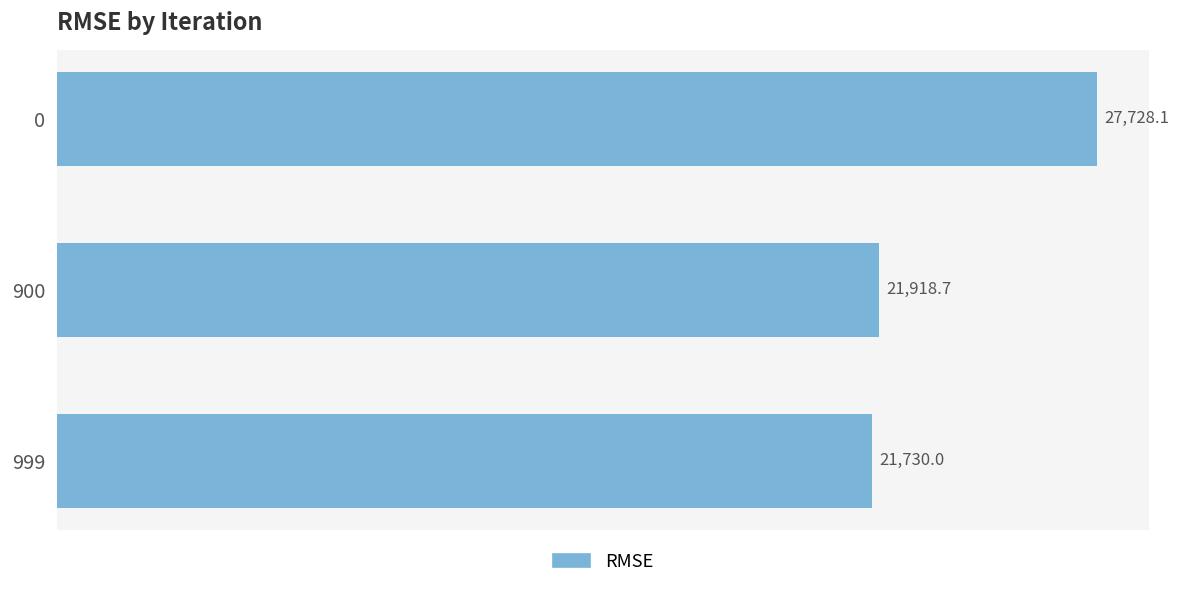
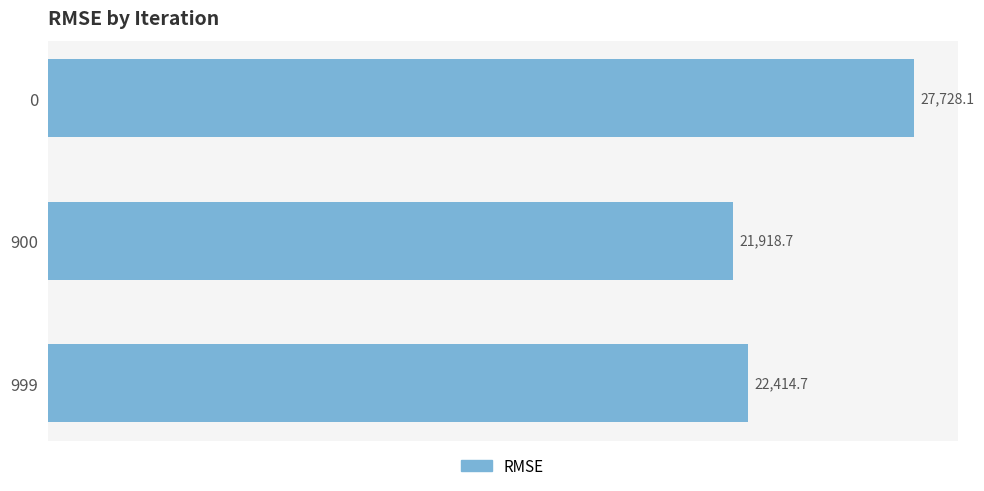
999: 21,730.0 -> 22,414.7
